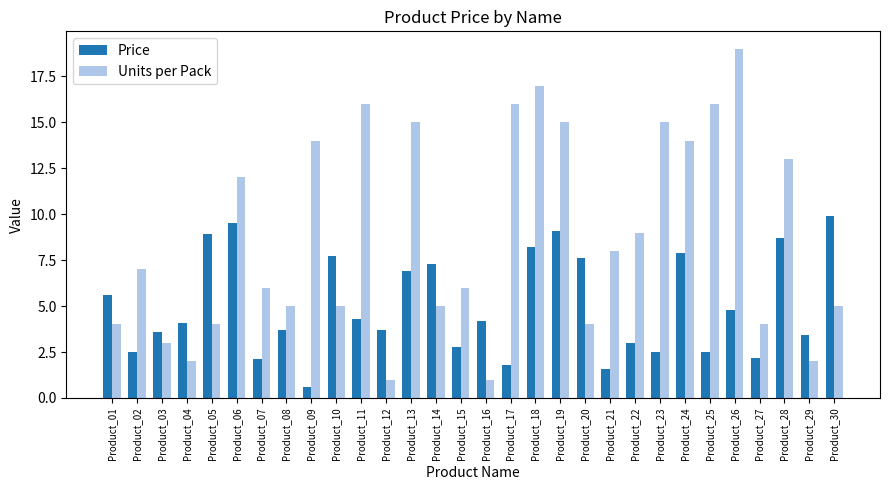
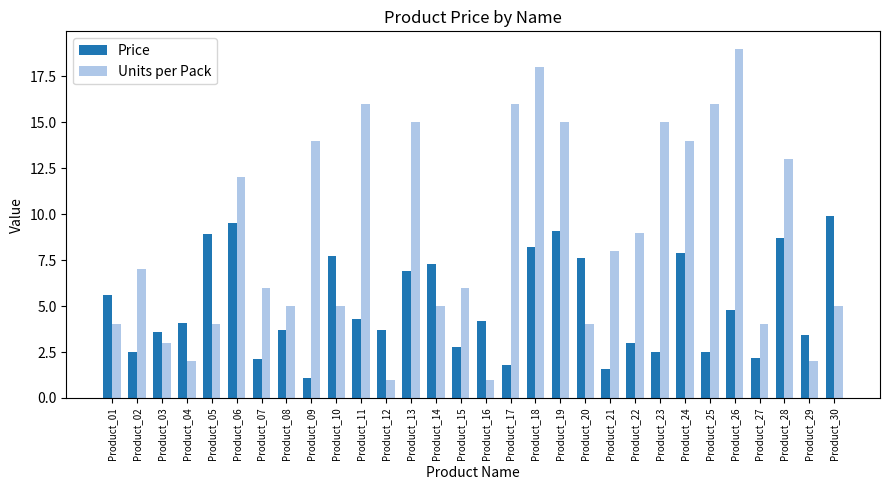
Price, Product_09: 0.6 -> 1.1
Units per Pack, Product_18: 17 -> 18
